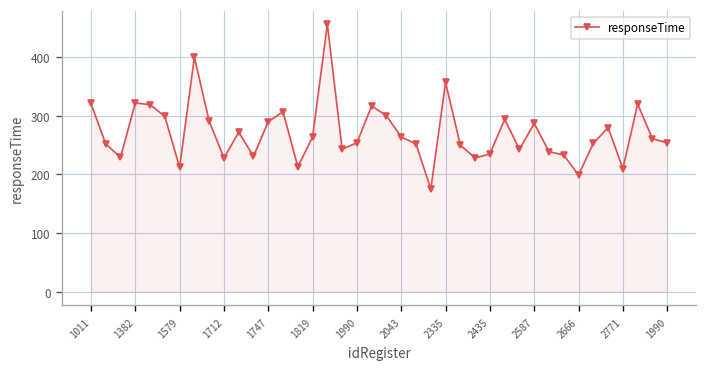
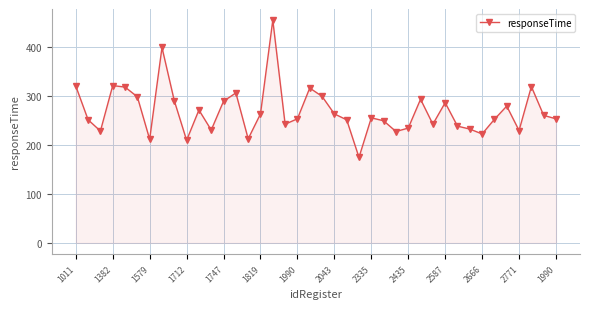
1712: 230 -> 210
2335: 360 -> 260
2666: 200 -> 220
2771: 210 -> 230
